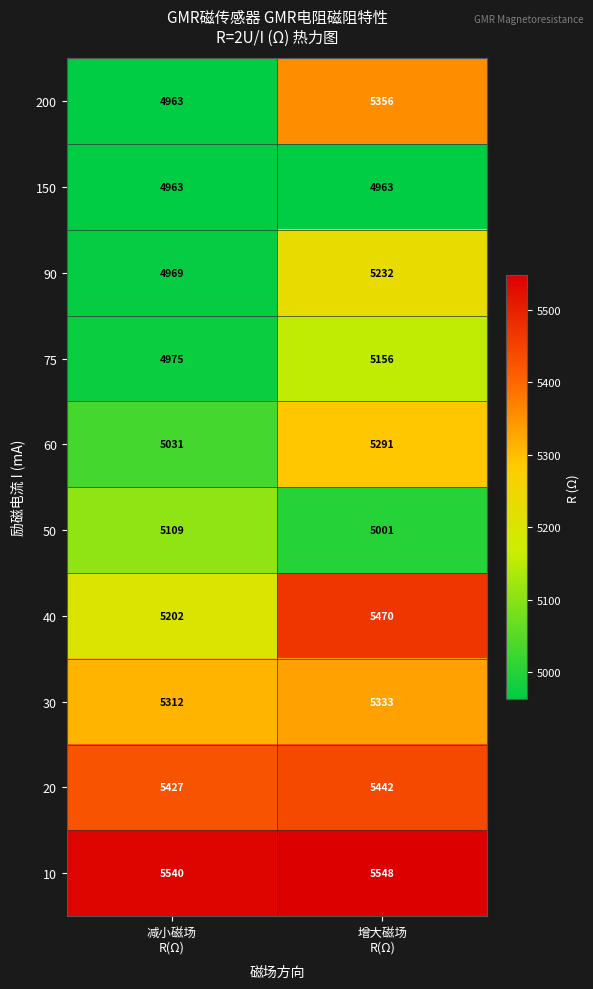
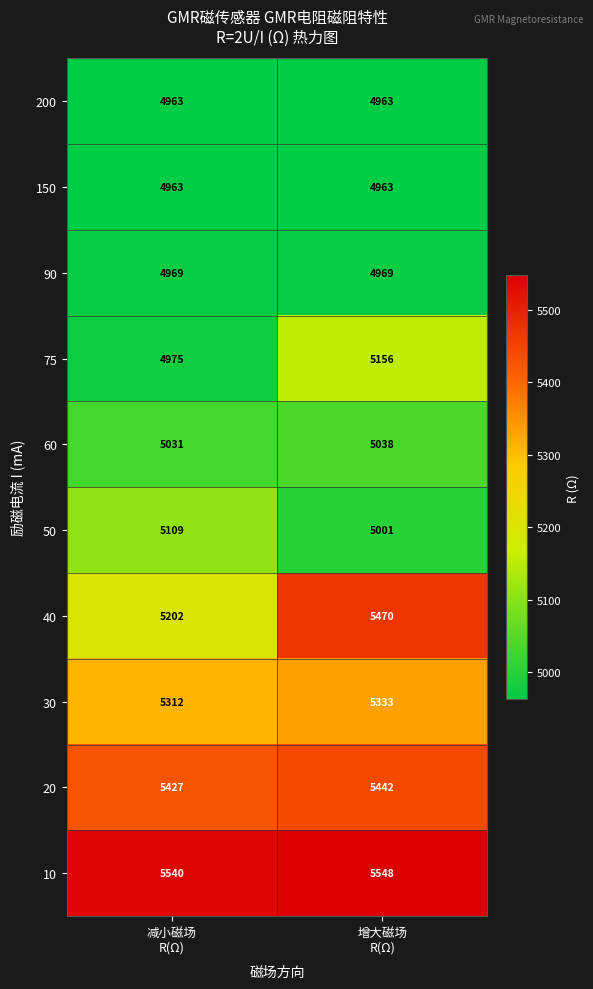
200, 增大磁场 R(Ω): 5356 -> 4963
90, 增大磁场 R(Ω): 5232 -> 4969
60, 增大磁场 R(Ω): 5291 -> 5038
